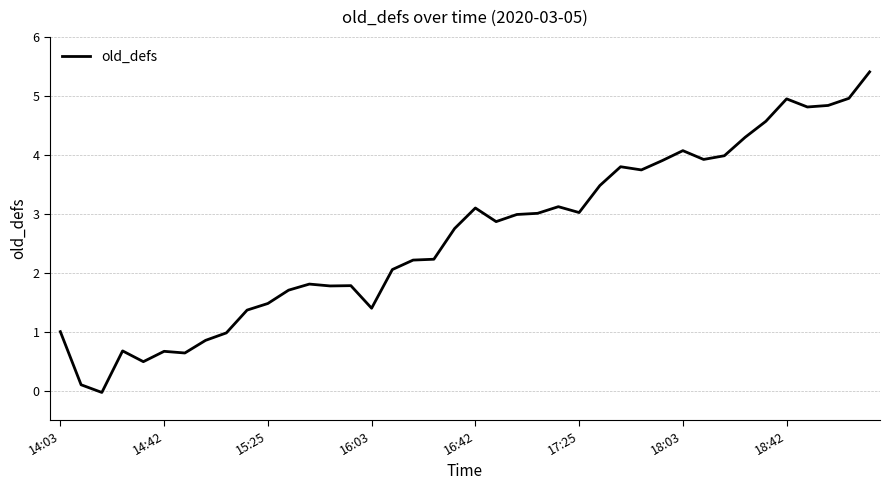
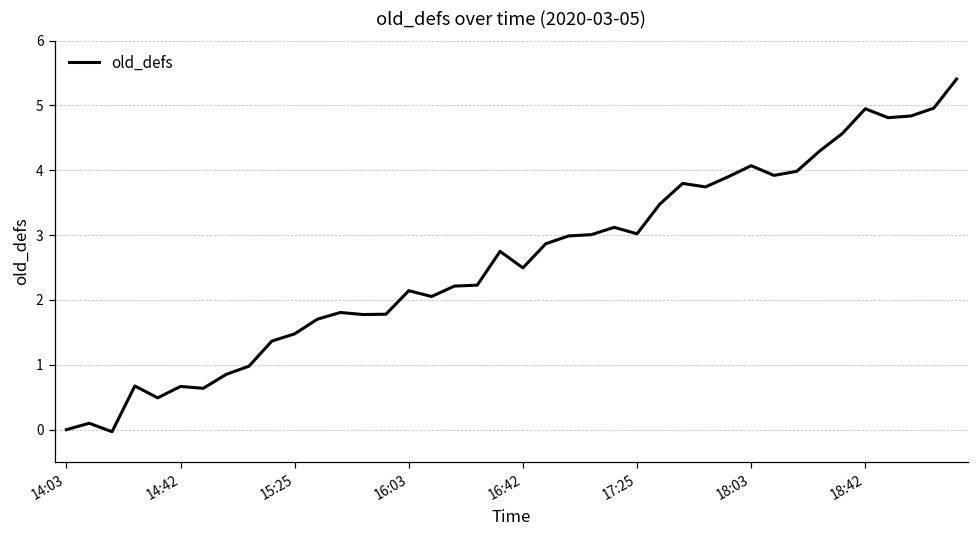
14:03: 1 -> 0
16:03: 1.4 -> 2.1
16:42: 3.1 -> 2.5
